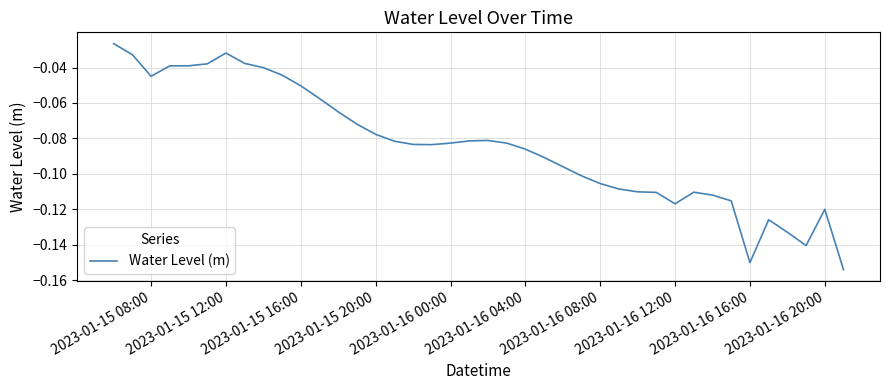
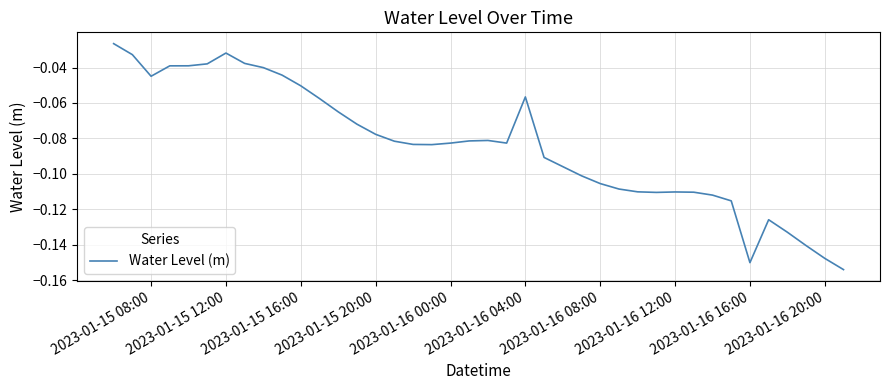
2023-01-16 04:00: -0.086 -> -0.057
2023-01-16 12:00: -0.117 -> -0.110
2023-01-16 20:00: -0.120 -> -0.148
